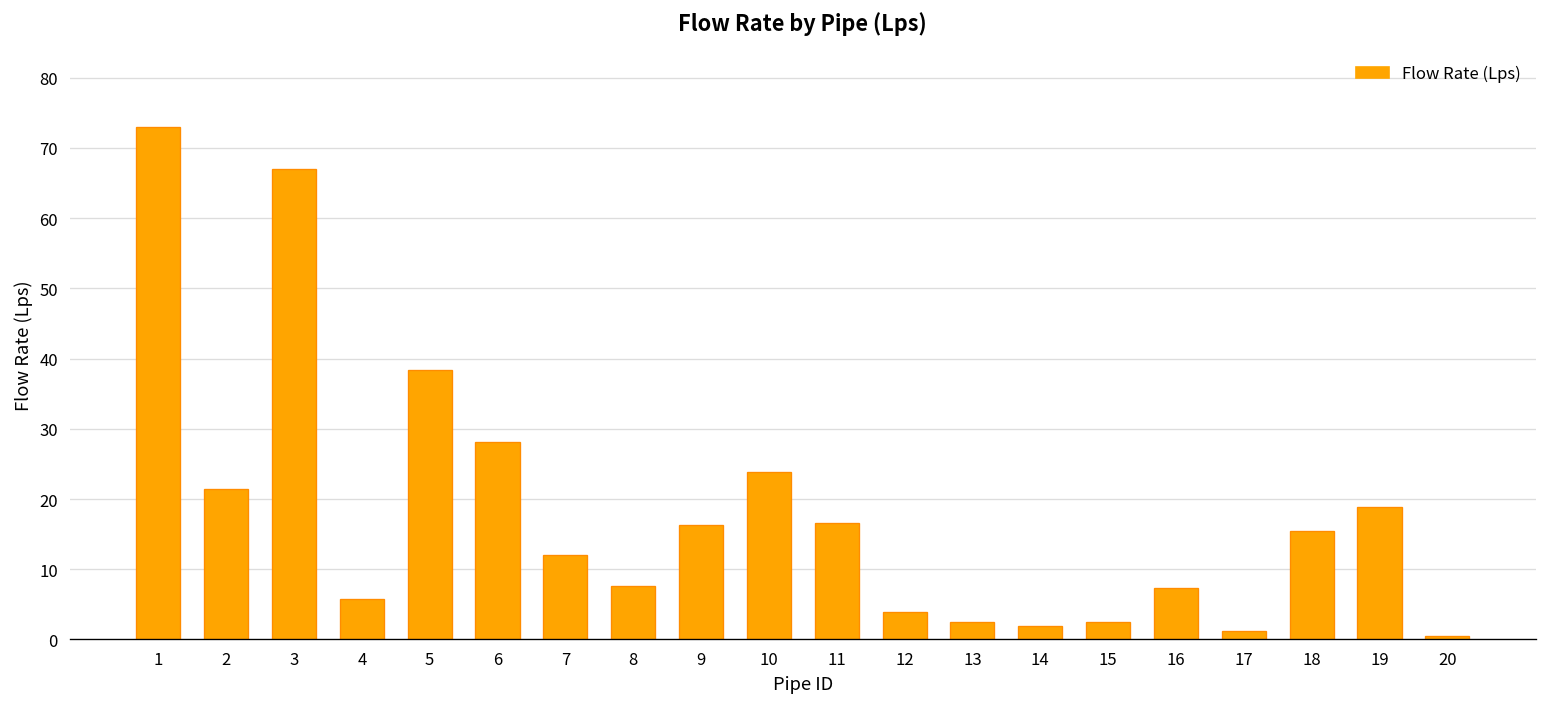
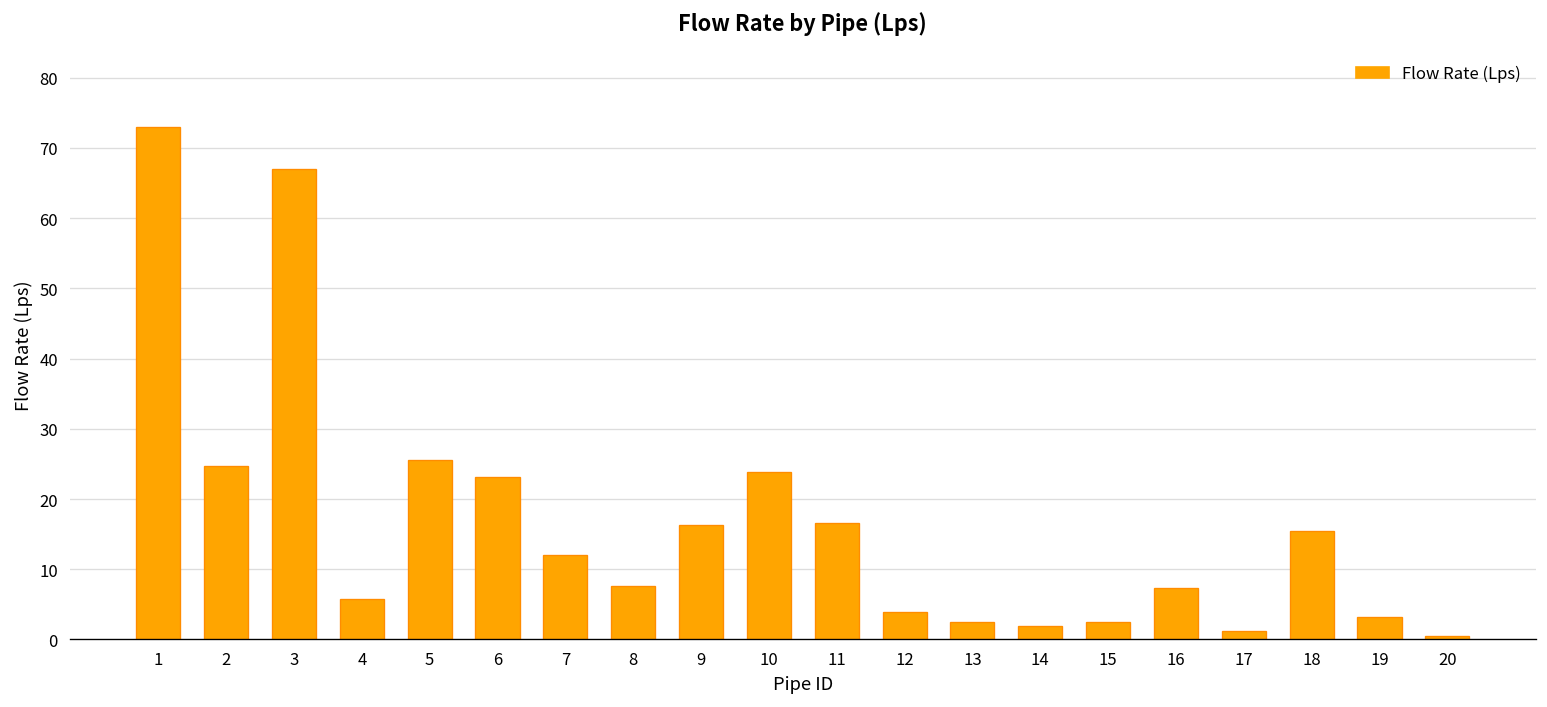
2: 21 -> 25
5: 38 -> 26
6: 28 -> 23
19: 19 -> 3
